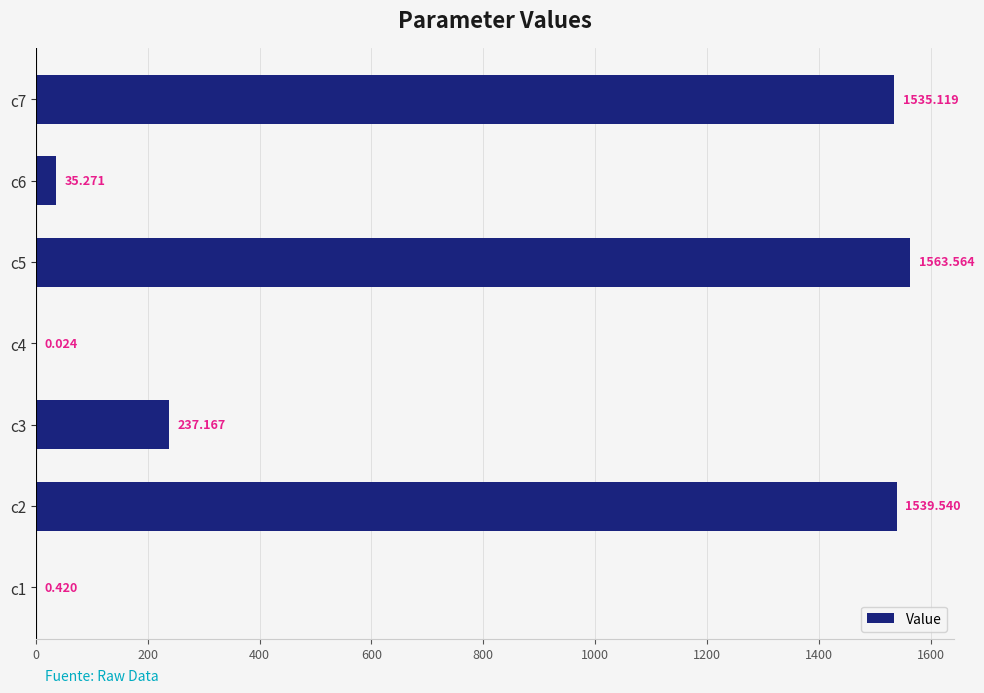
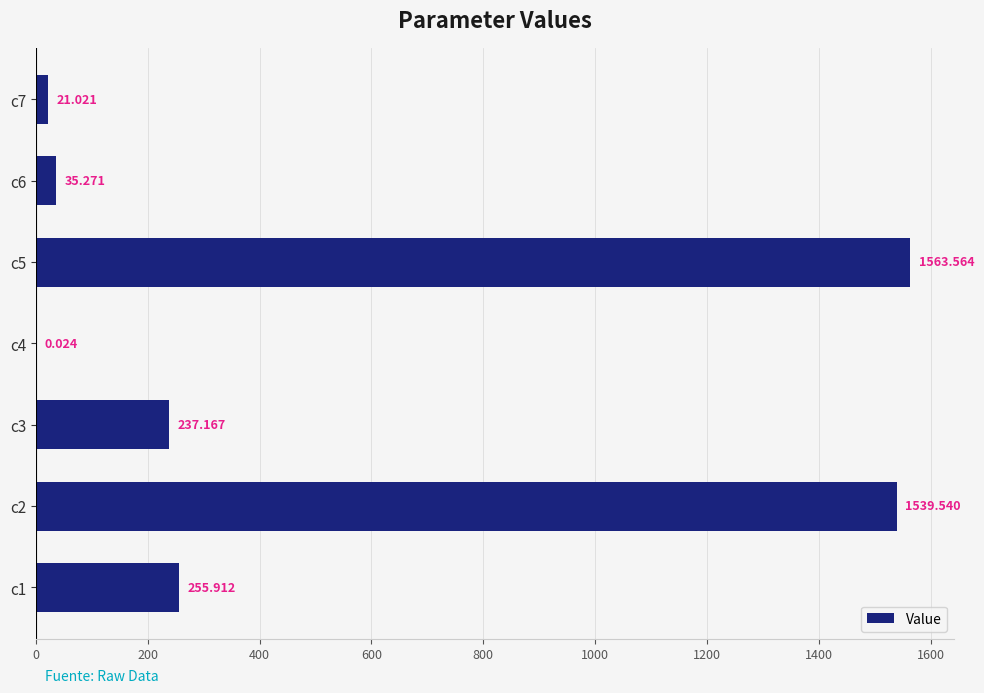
c7: 1535.119 -> 21.021
c1: 0.420 -> 255.912
